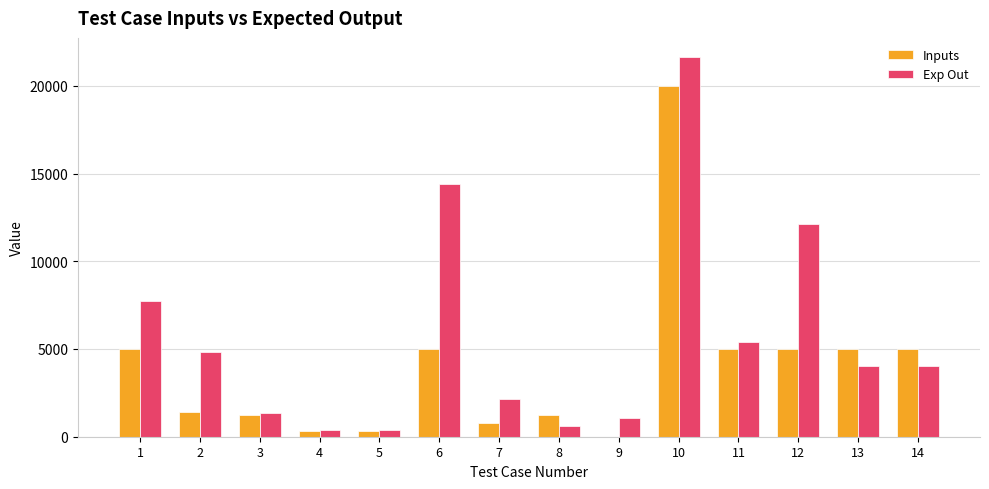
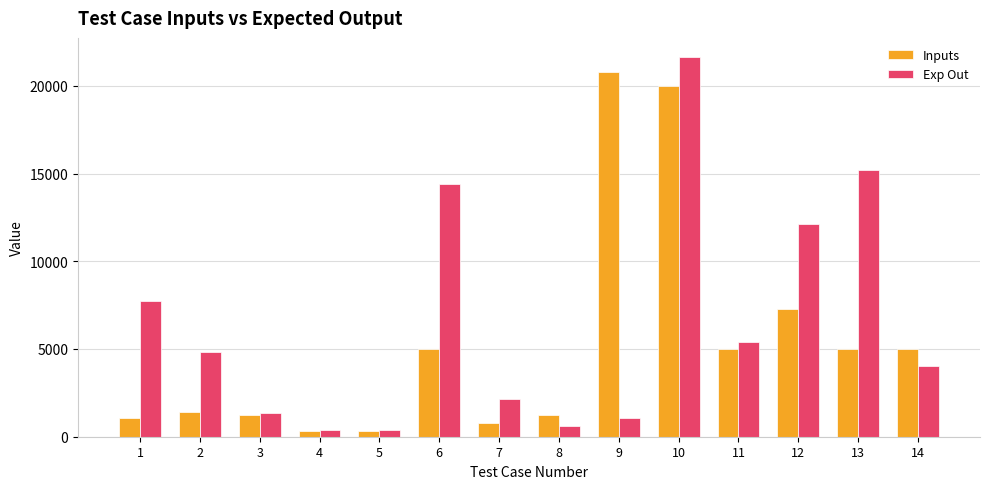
Inputs, 1: 5000 -> 1100
Inputs, 9: 0 -> 20800
Inputs, 12: 5000 -> 7300
Exp Out, 13: 4100 -> 15200
